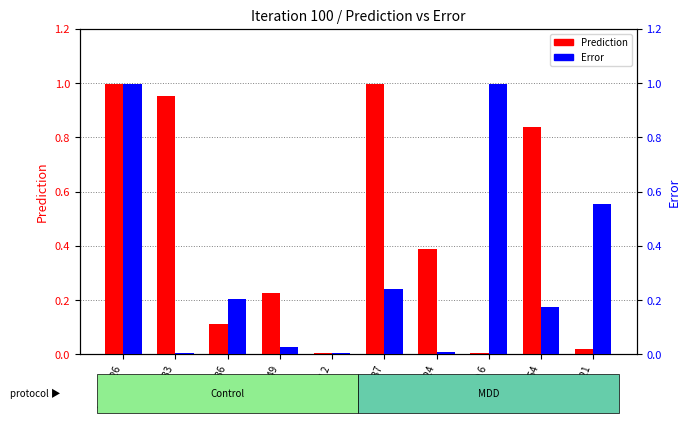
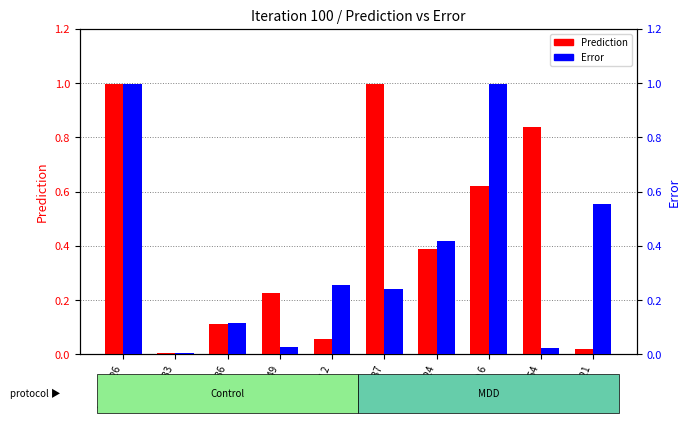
Prediction, Control 33: 0.95 -> 0.00
Prediction, Control 2: 0.00 -> 0.06
Prediction, MDD 6: 0.00 -> 0.62
Error, Control 36: 0.20 -> 0.12
Error, Control 2: 0.00 -> 0.26
Error, MDD 24: 0.01 -> 0.42
Error, MDD 54: 0.18 -> 0.02
